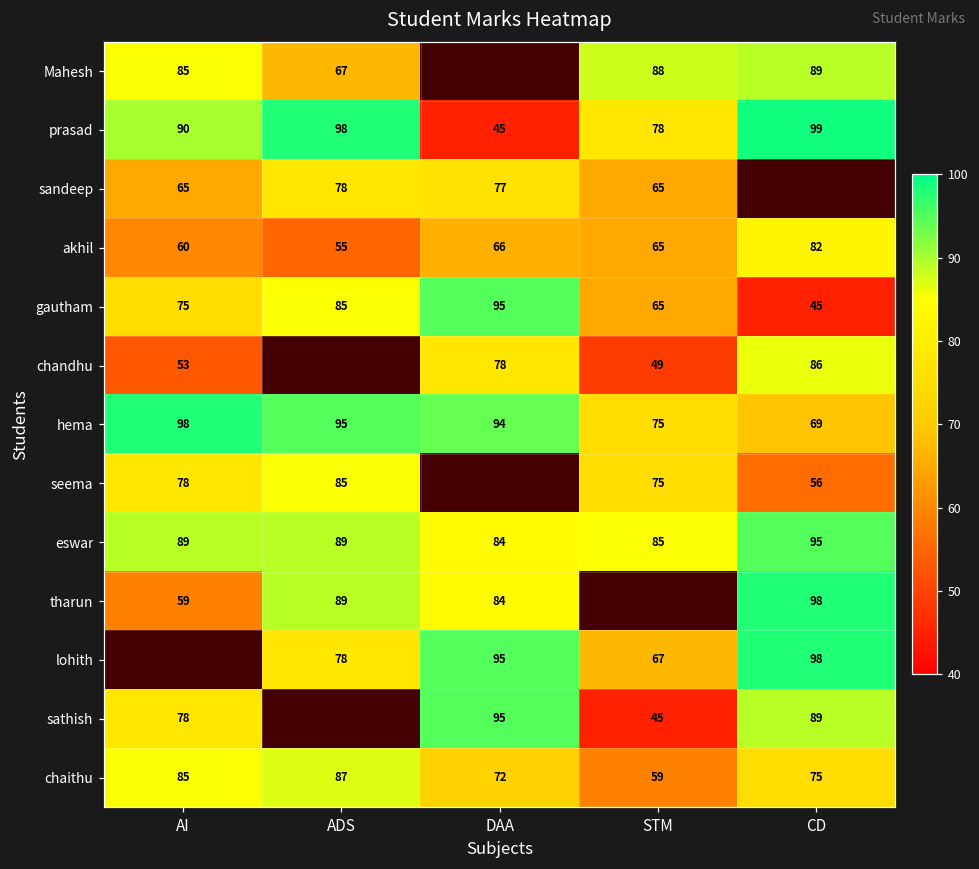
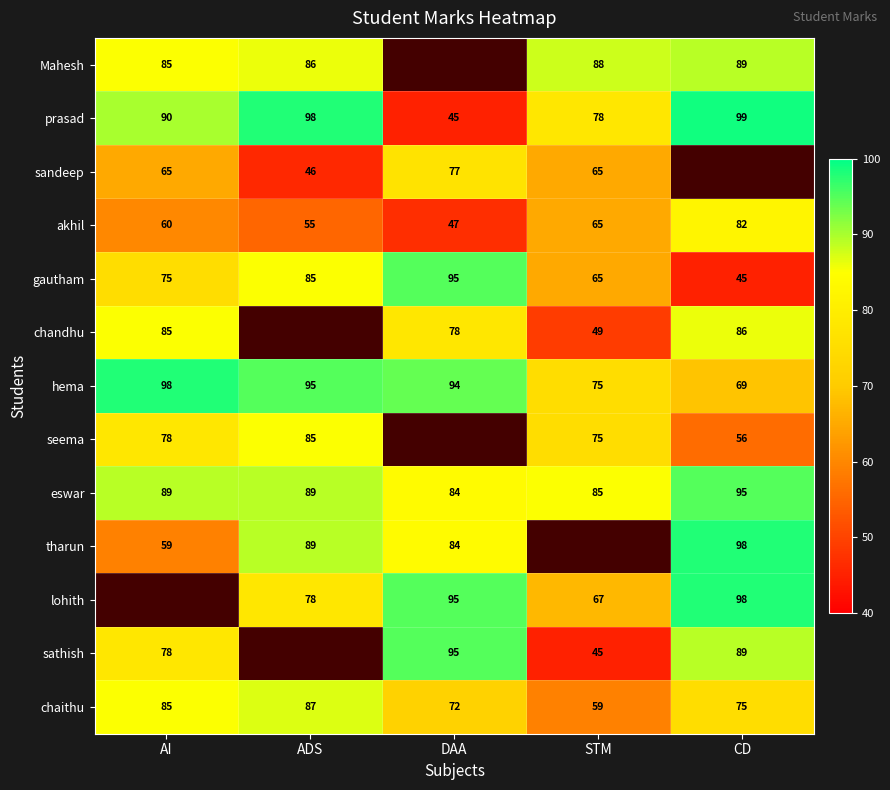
Mahesh, ADS: 67 -> 86
sandeep, ADS: 78 -> 46
akhil, DAA: 66 -> 47
chandhu, AI: 53 -> 85
